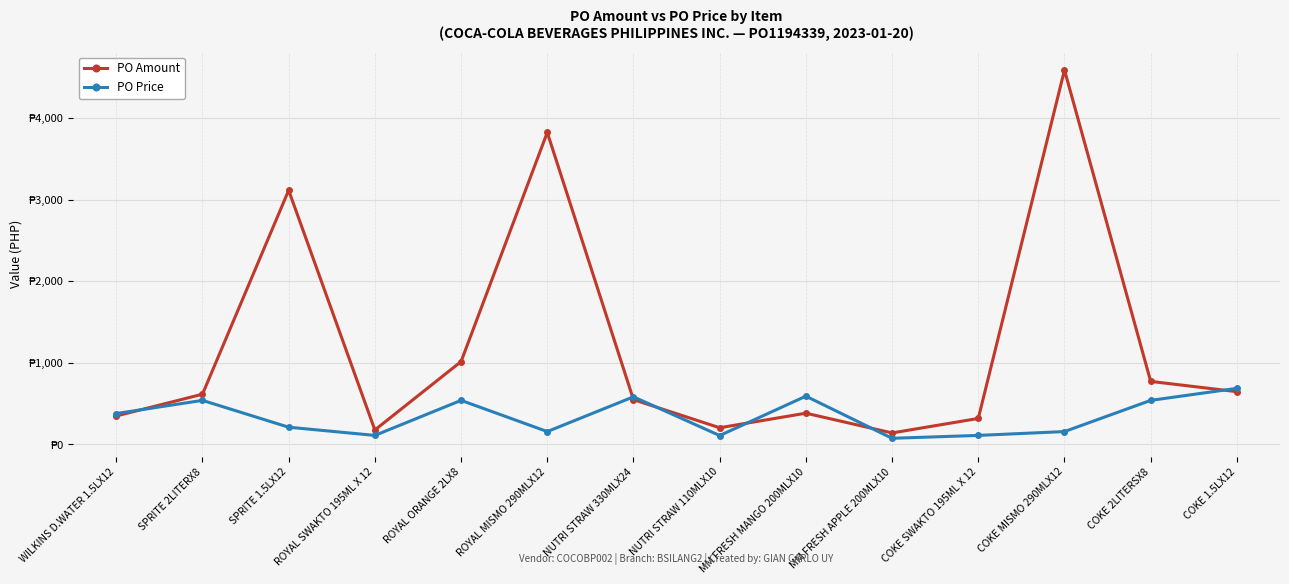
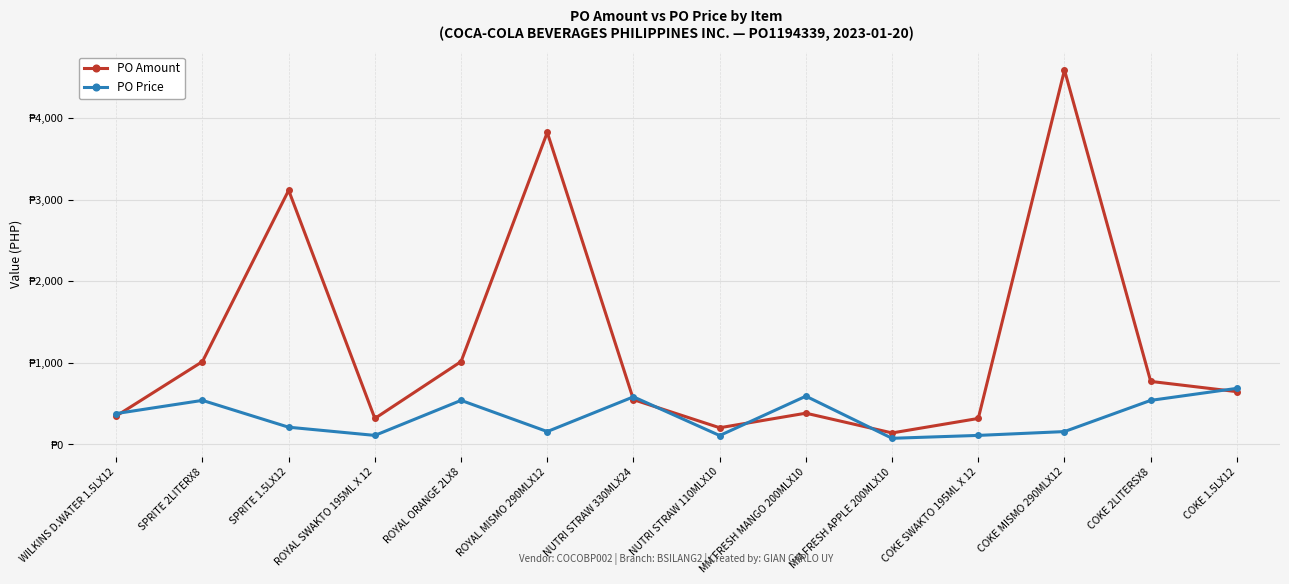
PO Amount, SPRITE 2LITERX8: ₱600 -> ₱1,000
PO Amount, ROYAL SWAKTO 195ML X 12: ₱200 -> ₱300
